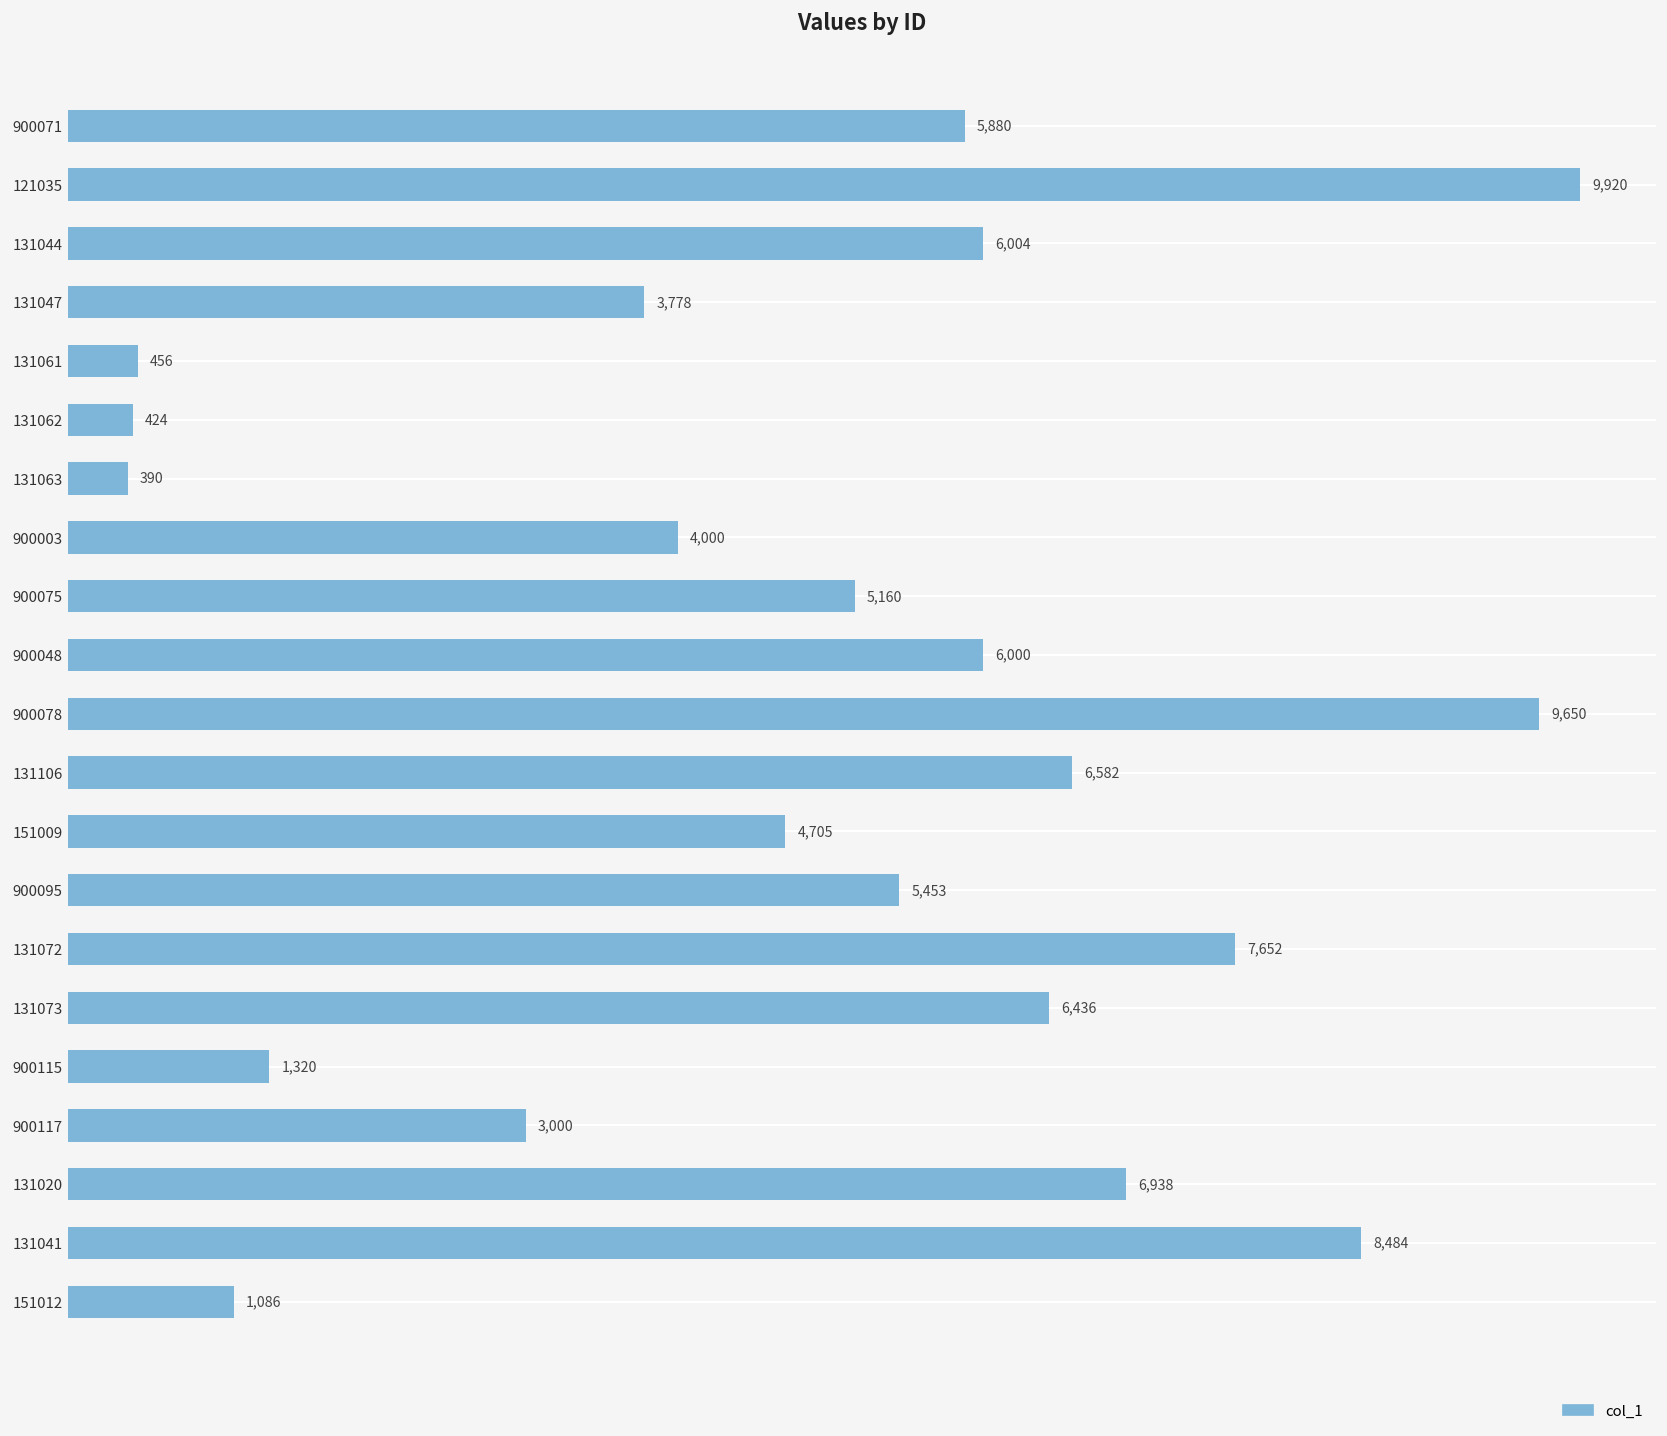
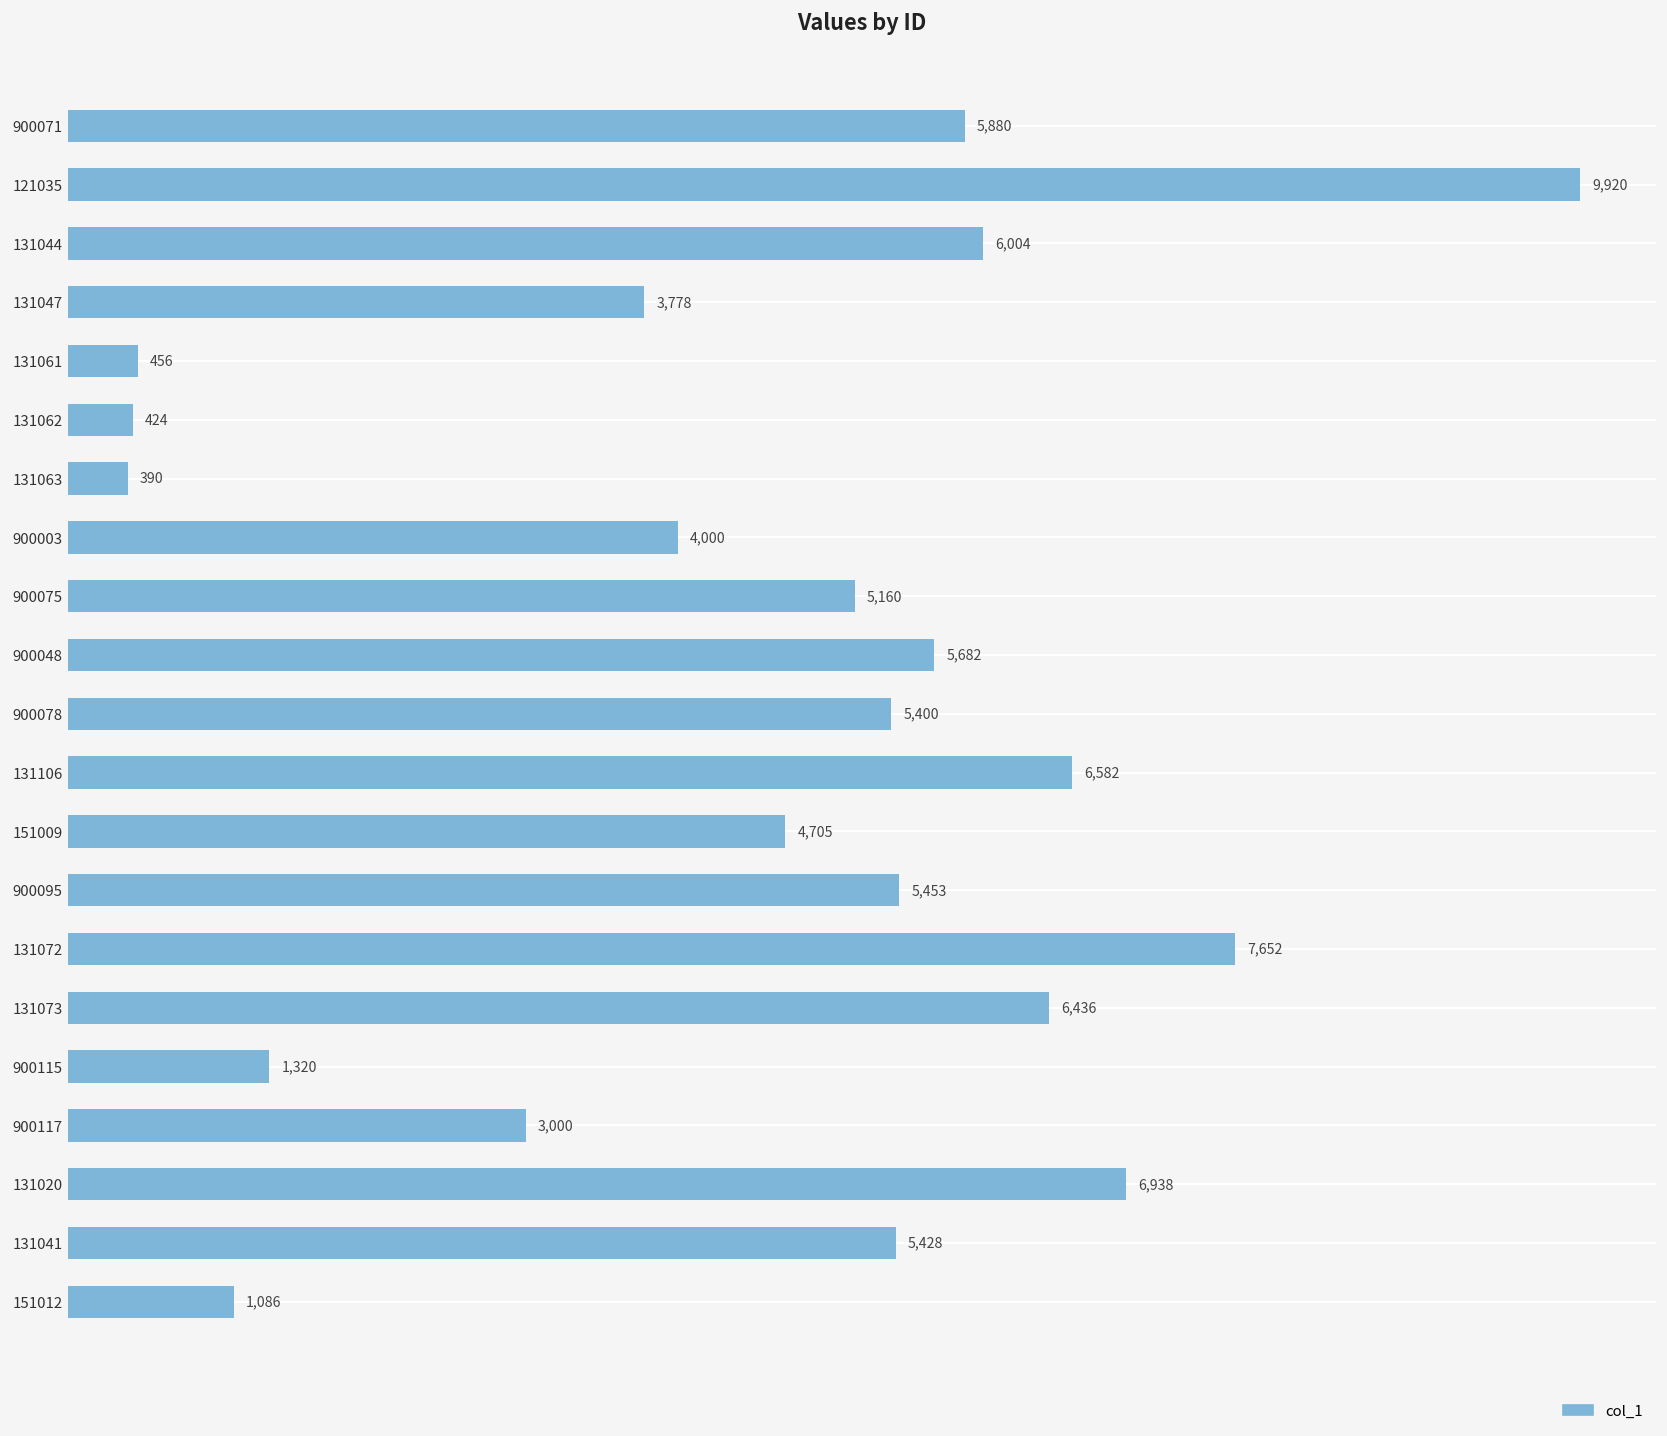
900048: 6,000 -> 5,682
900078: 9,650 -> 5,400
131041: 8,484 -> 5,428
